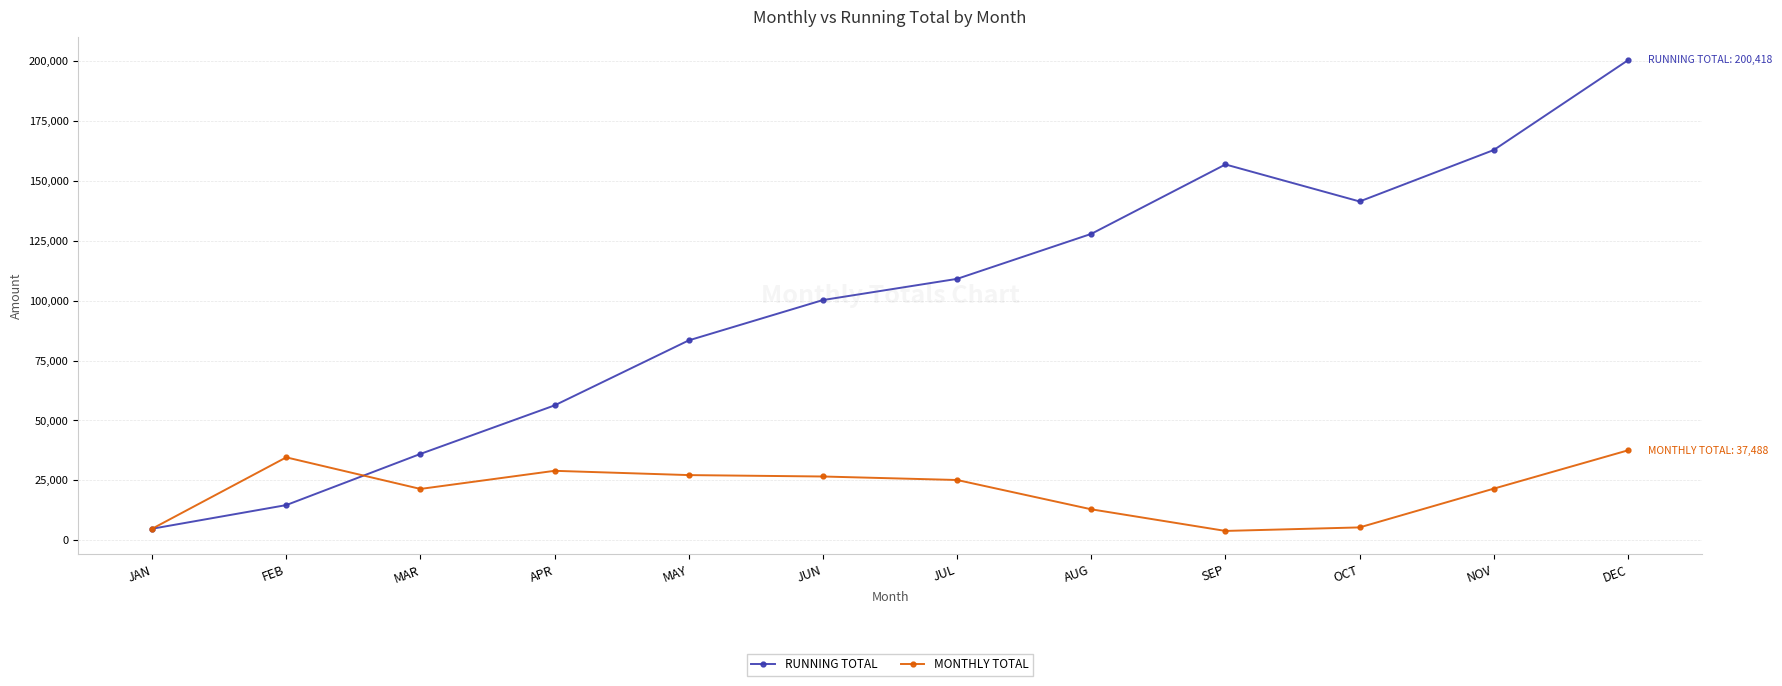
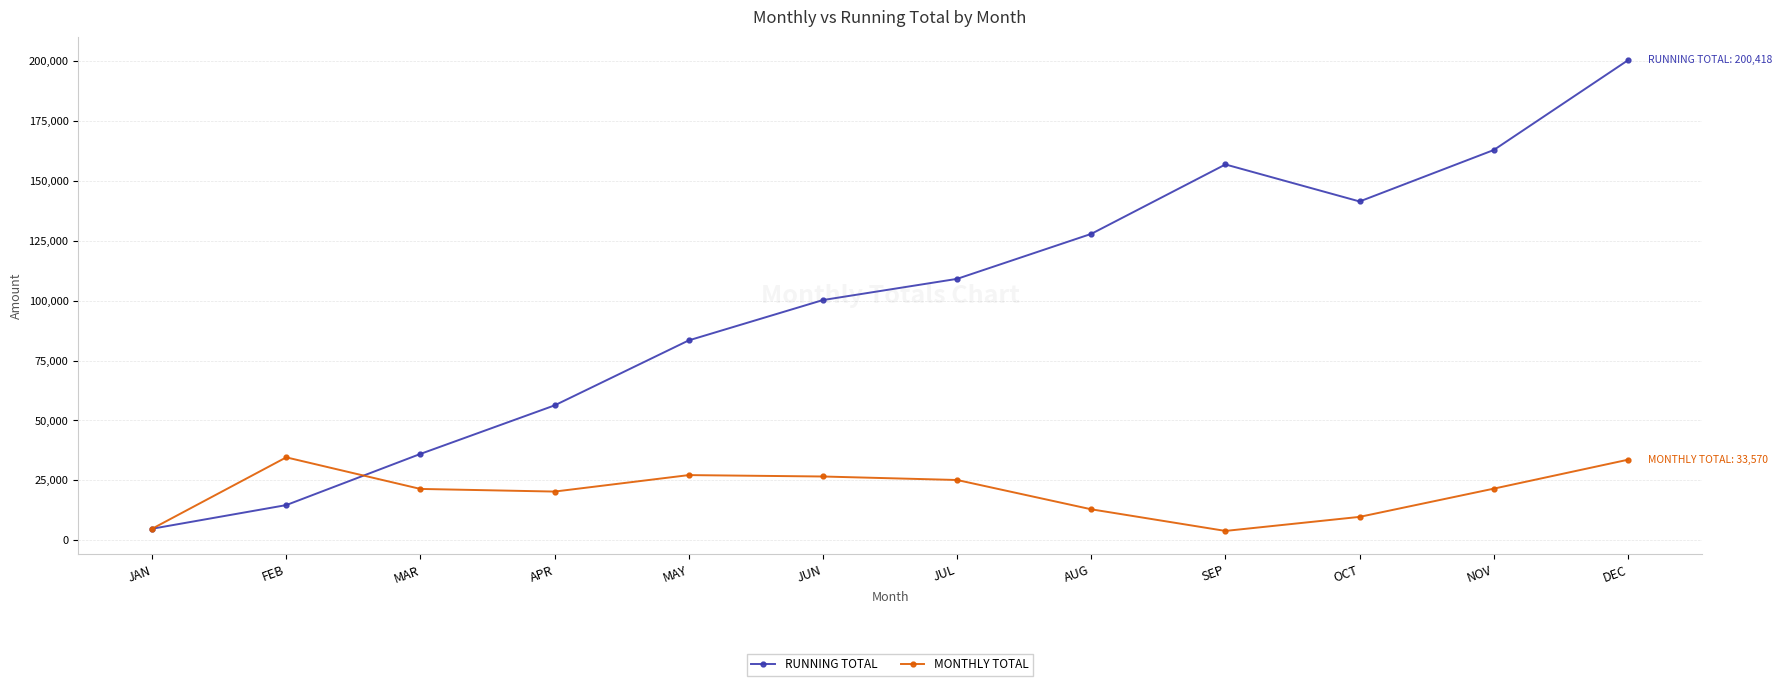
MONTHLY TOTAL, APR: 29,000 -> 20,000
MONTHLY TOTAL, OCT: 5,000 -> 10,000
MONTHLY TOTAL, DEC: 37,488 -> 33,570
